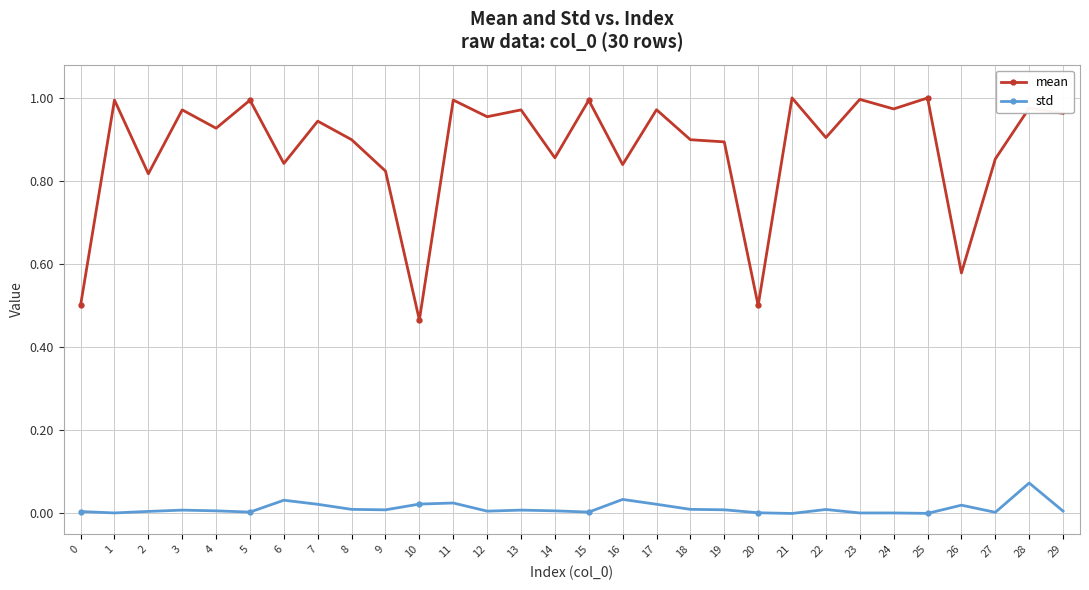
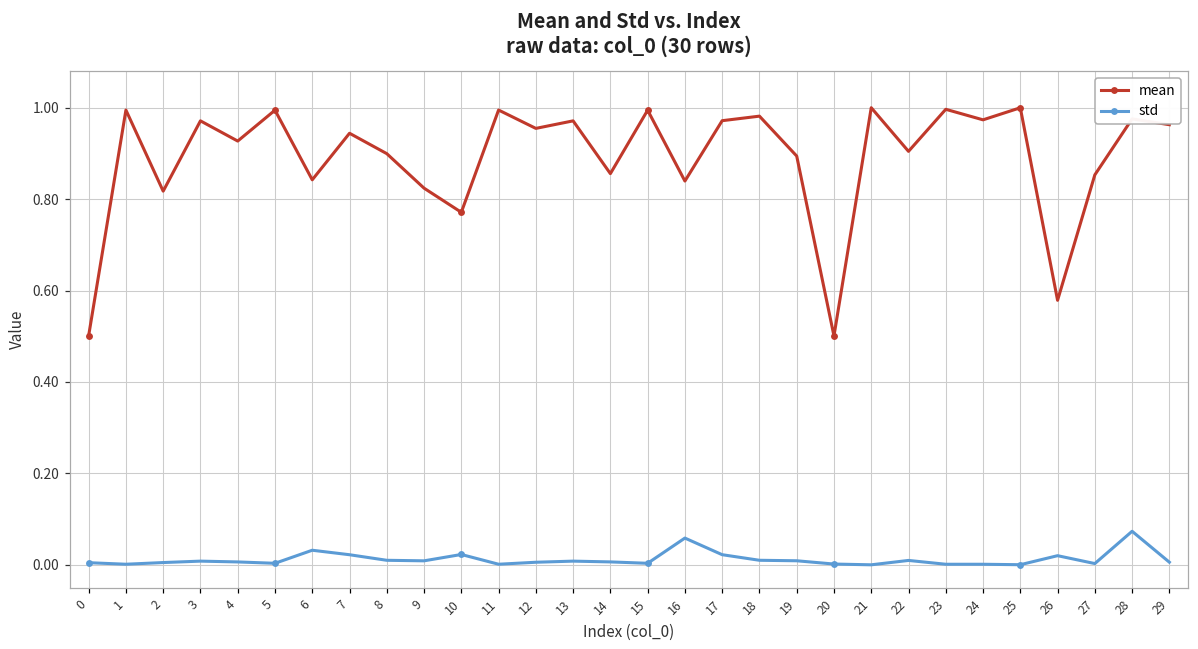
mean, 10: 0.47 -> 0.77
std, 11: 0.03 -> 0.00
std, 16: 0.03 -> 0.06
mean, 18: 0.90 -> 0.98
